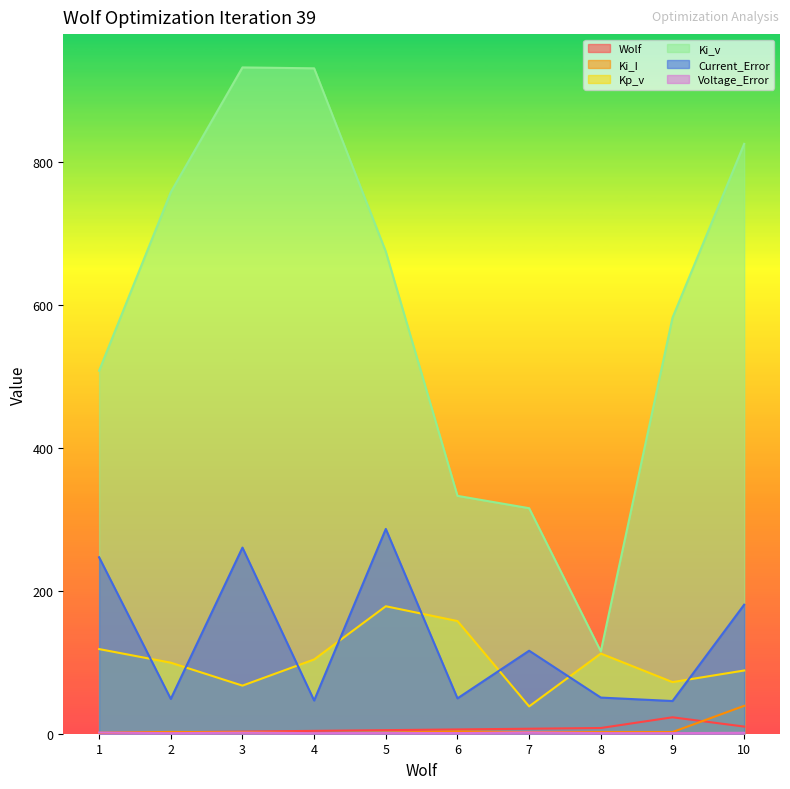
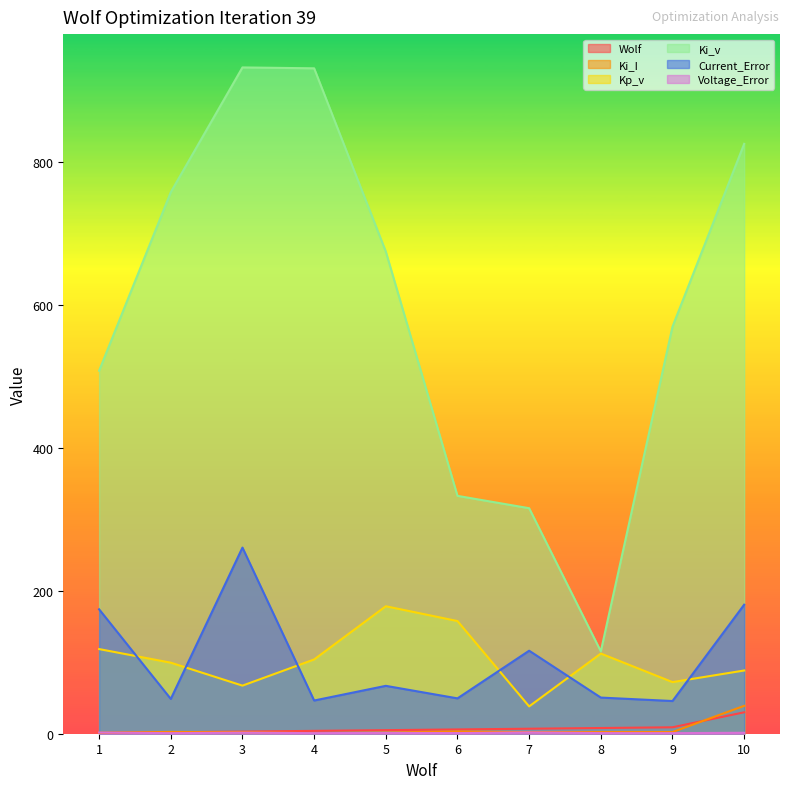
Current_Error, 1: 250 -> 170
Current_Error, 5: 290 -> 70
Wolf, 9: 20 -> 10
Ki_v, 9: 580 -> 570
Wolf, 10: 10 -> 30
